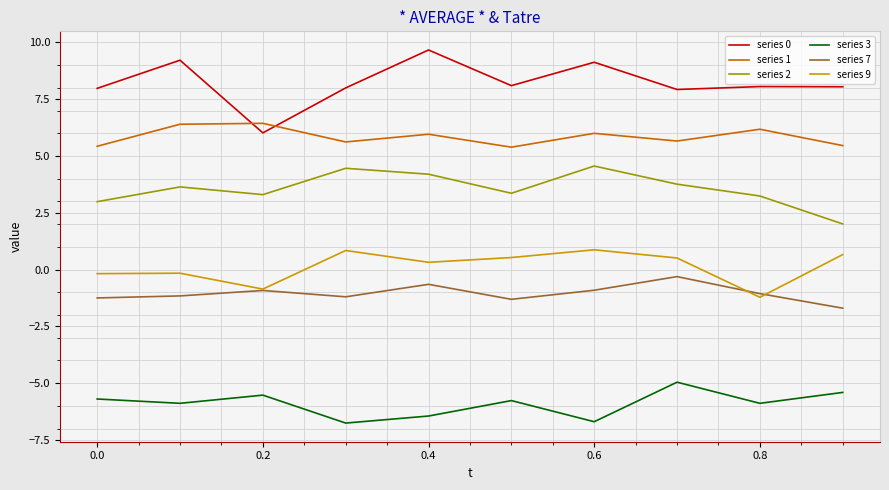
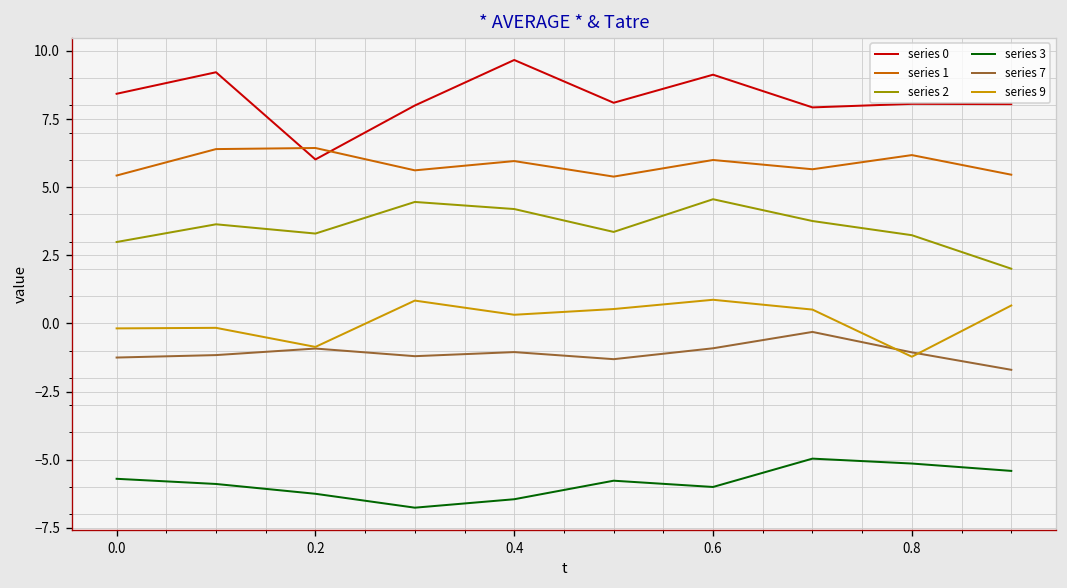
series 0, 0.0: 8.0 -> 8.4
series 3, 0.2: -5.5 -> -6.3
series 7, 0.4: -0.7 -> -1.1
series 3, 0.6: -6.7 -> -6.0
series 3, 0.8: -5.9 -> -5.1
